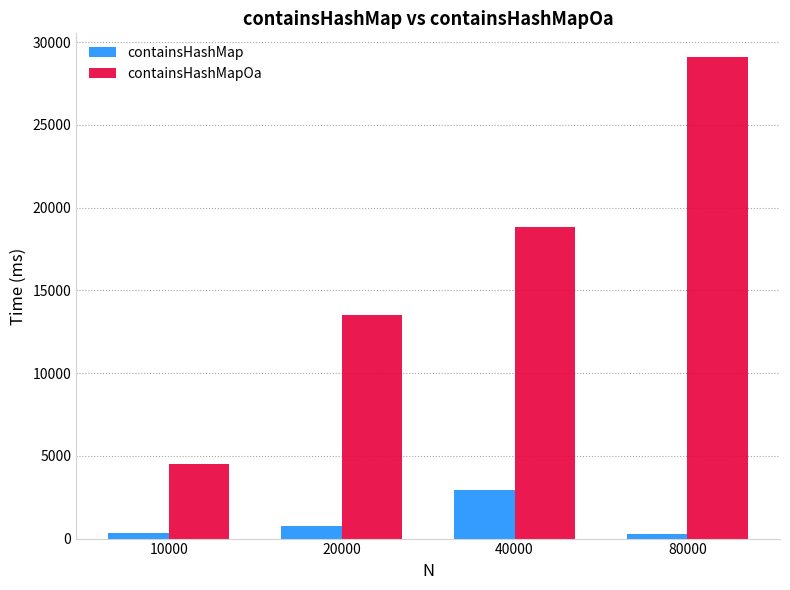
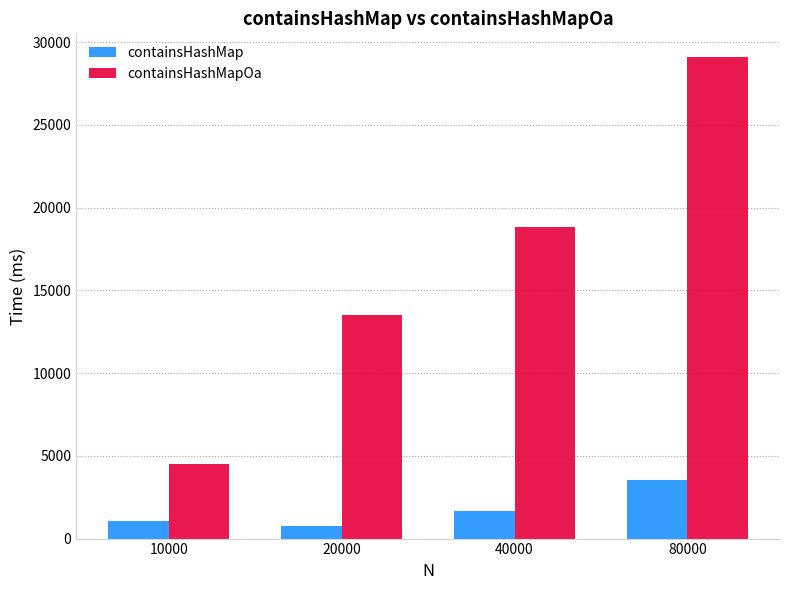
containsHashMap, 10000: 400 -> 1100
containsHashMap, 40000: 2900 -> 1700
containsHashMap, 80000: 300 -> 3600
